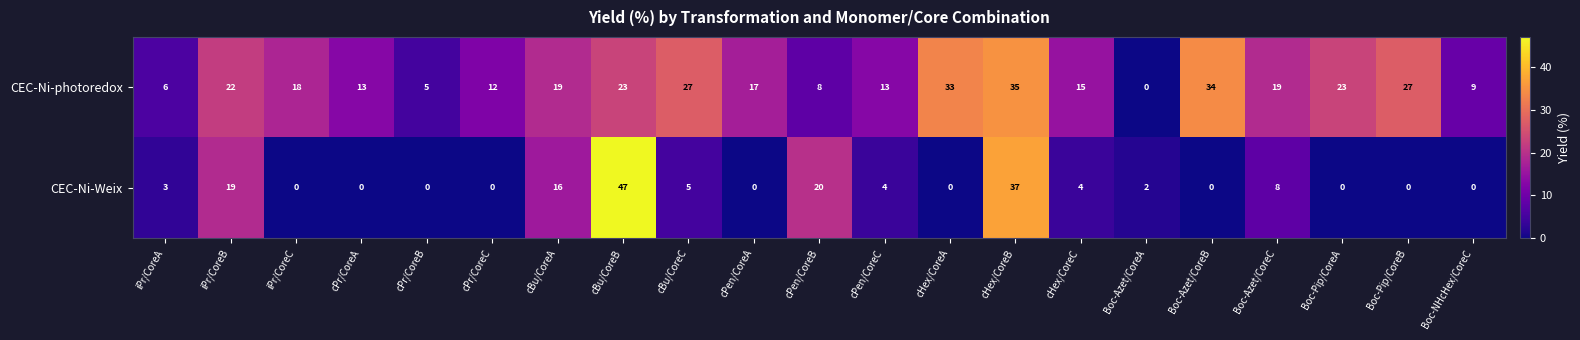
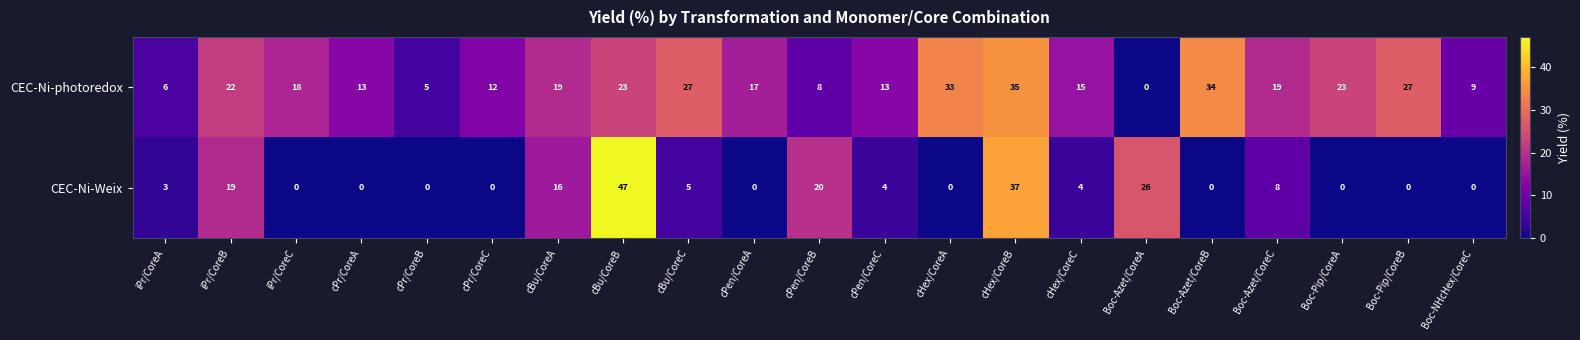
CEC-Ni-Weix, Boc-Azet/CoreA: 2 -> 26
